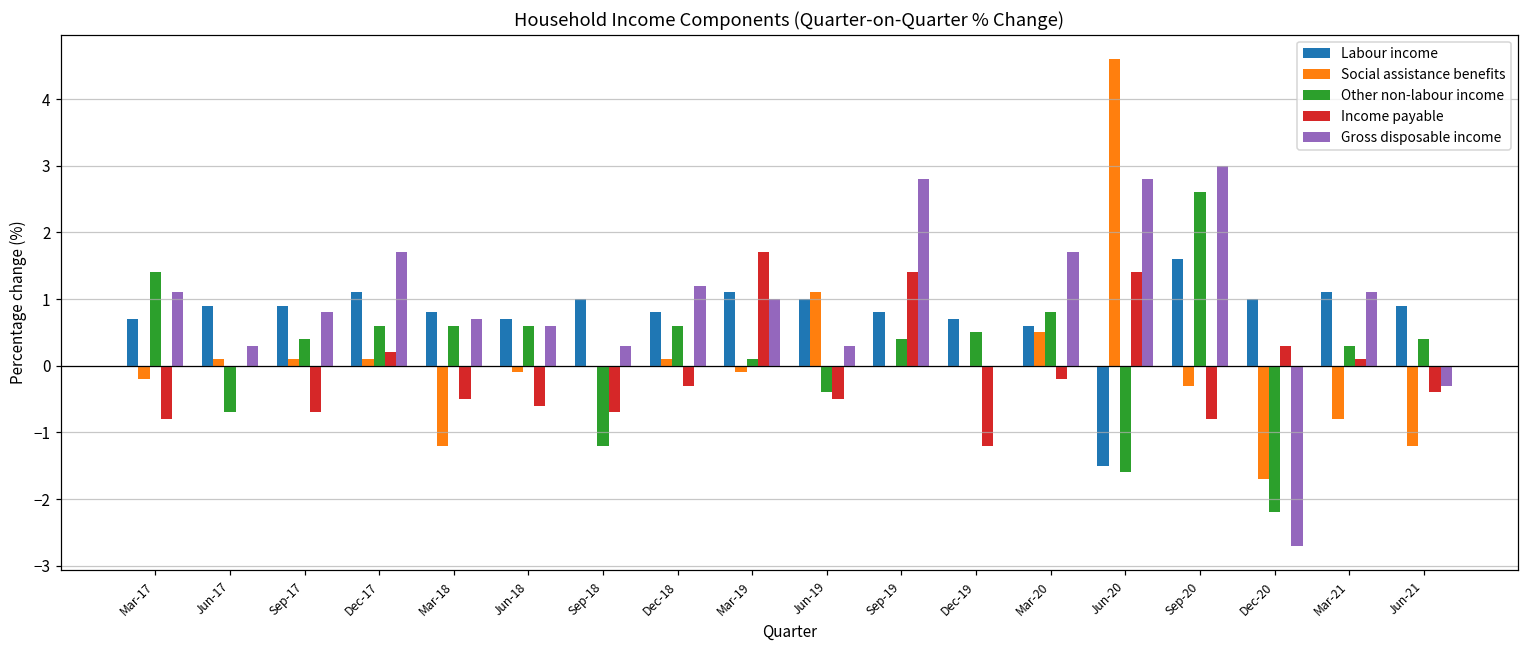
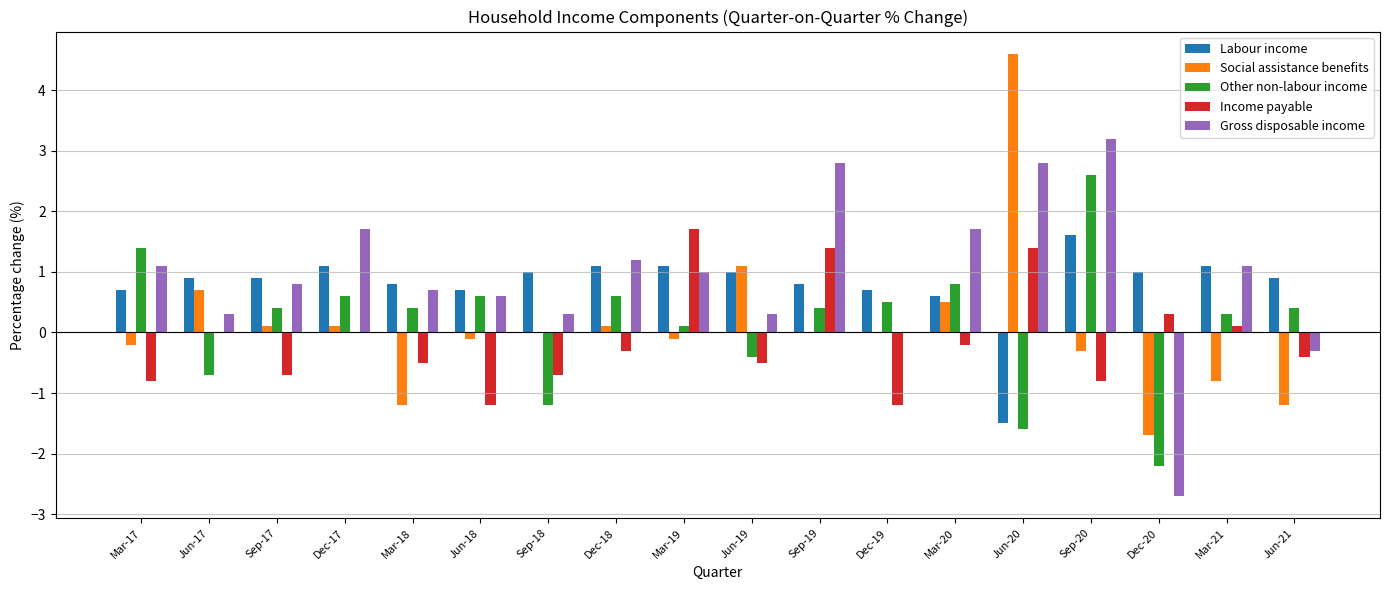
Social assistance benefits, Jun-17: 0.1 -> 0.7
Income payable, Dec-17: 0.2 -> 0.0
Other non-labour income, Mar-18: 0.6 -> 0.4
Income payable, Jun-18: -0.6 -> -1.2
Labour income, Dec-18: 0.8 -> 1.1
Gross disposable income, Sep-20: 3.0 -> 3.2
